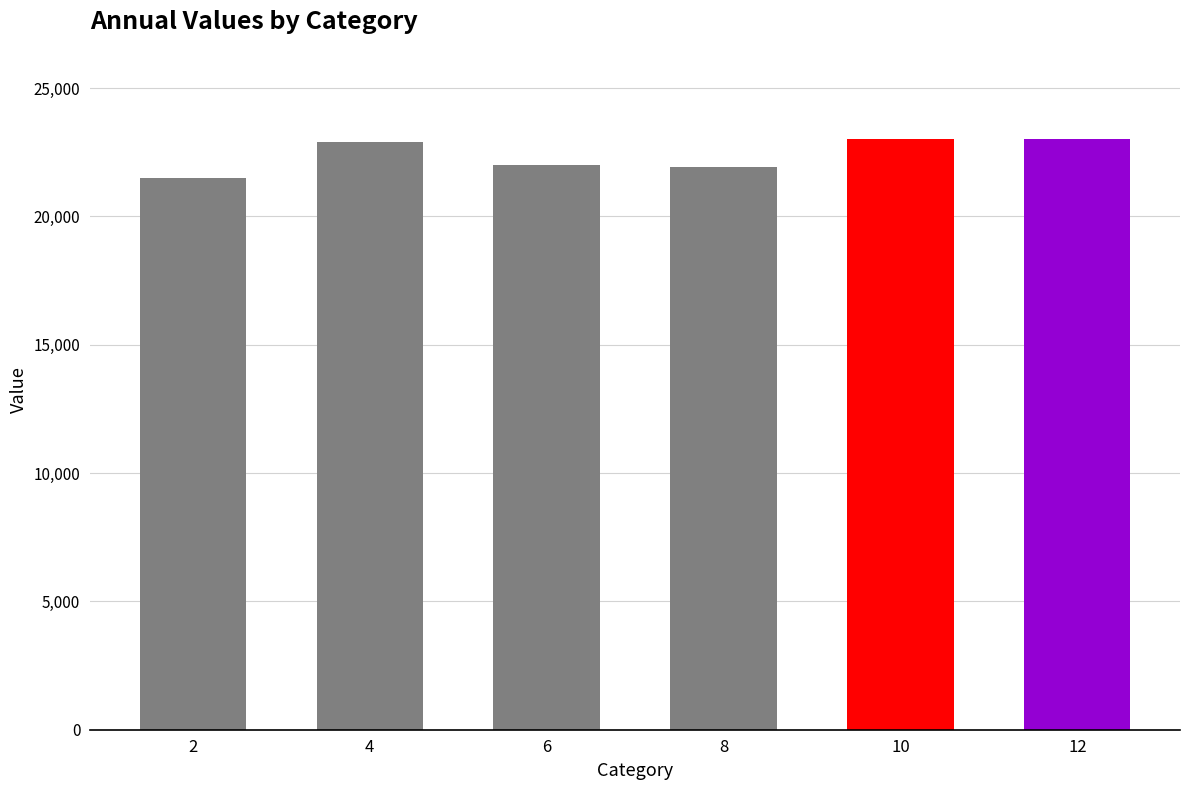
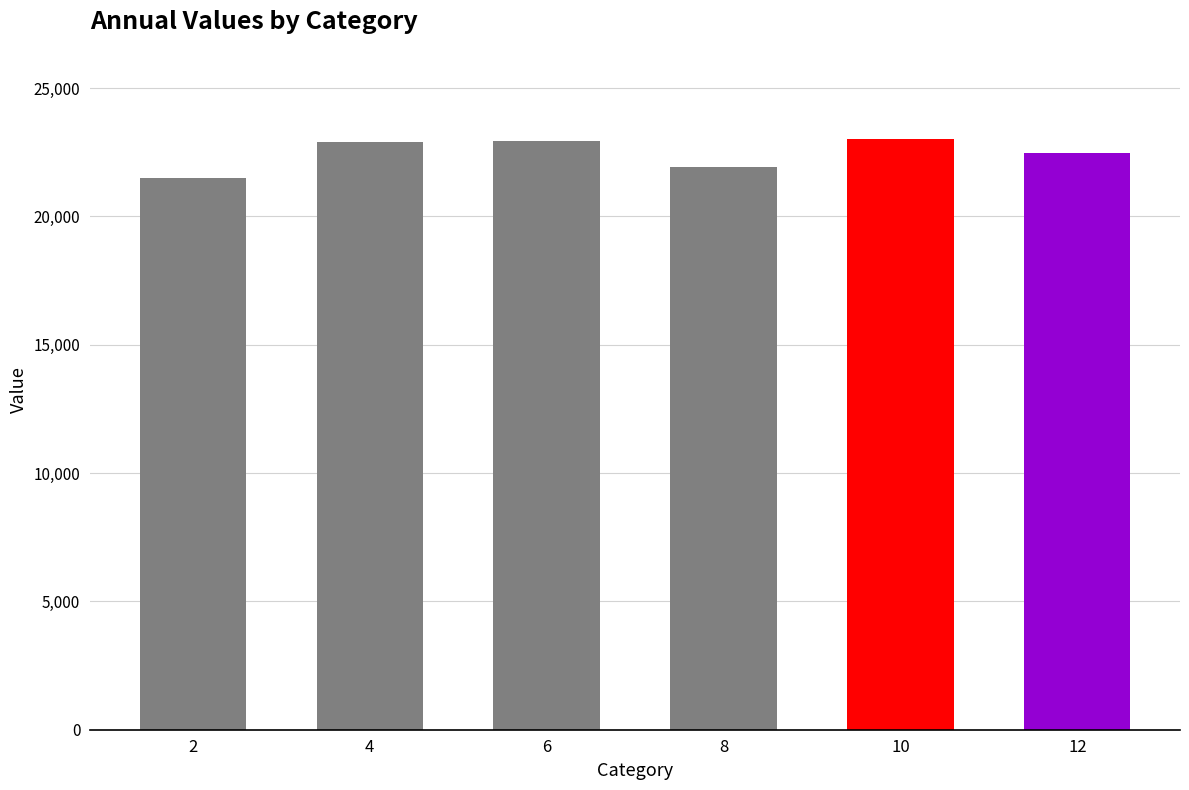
6: 22,000 -> 22,900
12: 23,000 -> 22,500
